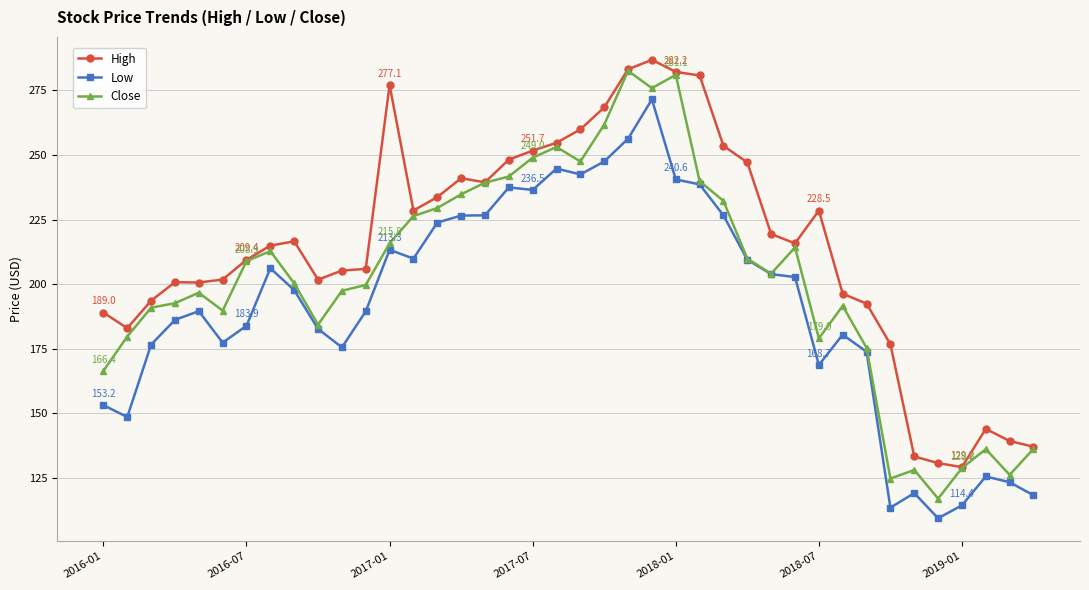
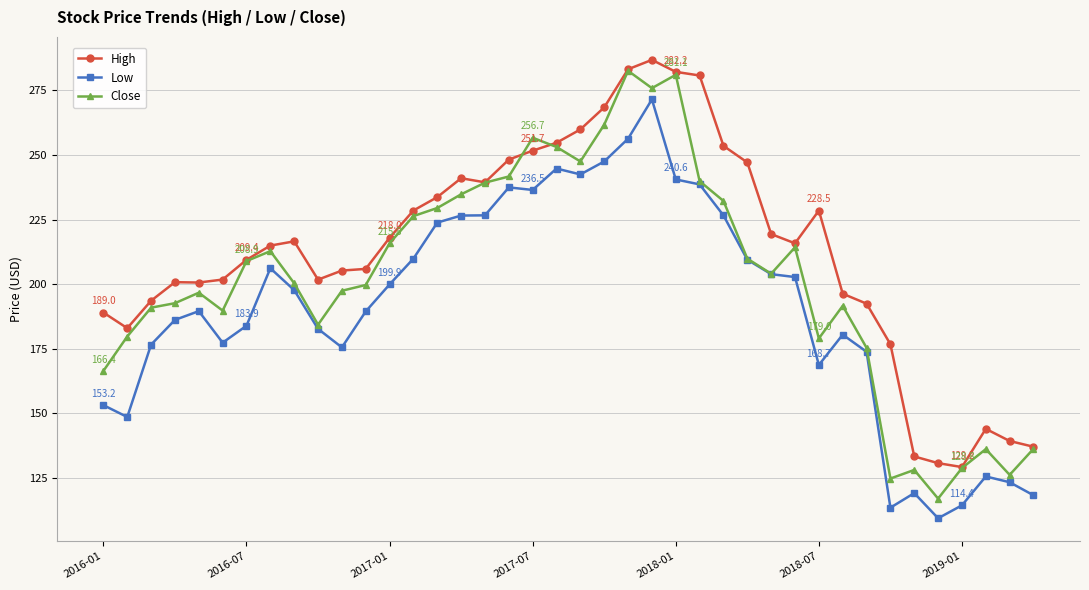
High, 2017-01: 277.1 -> 218.0
Low, 2017-01: 213.3 -> 199.9
Close, 2017-07: 249.0 -> 256.7
